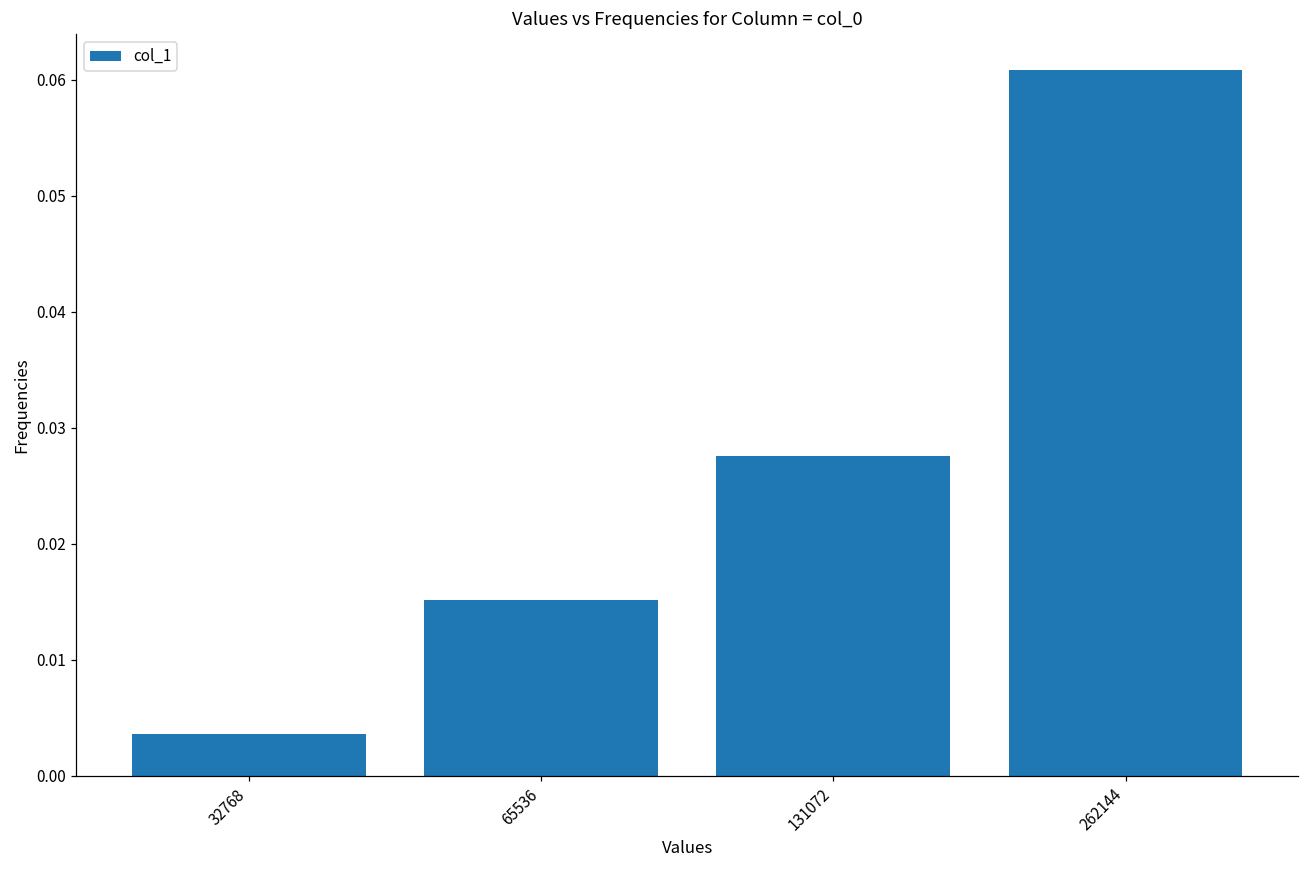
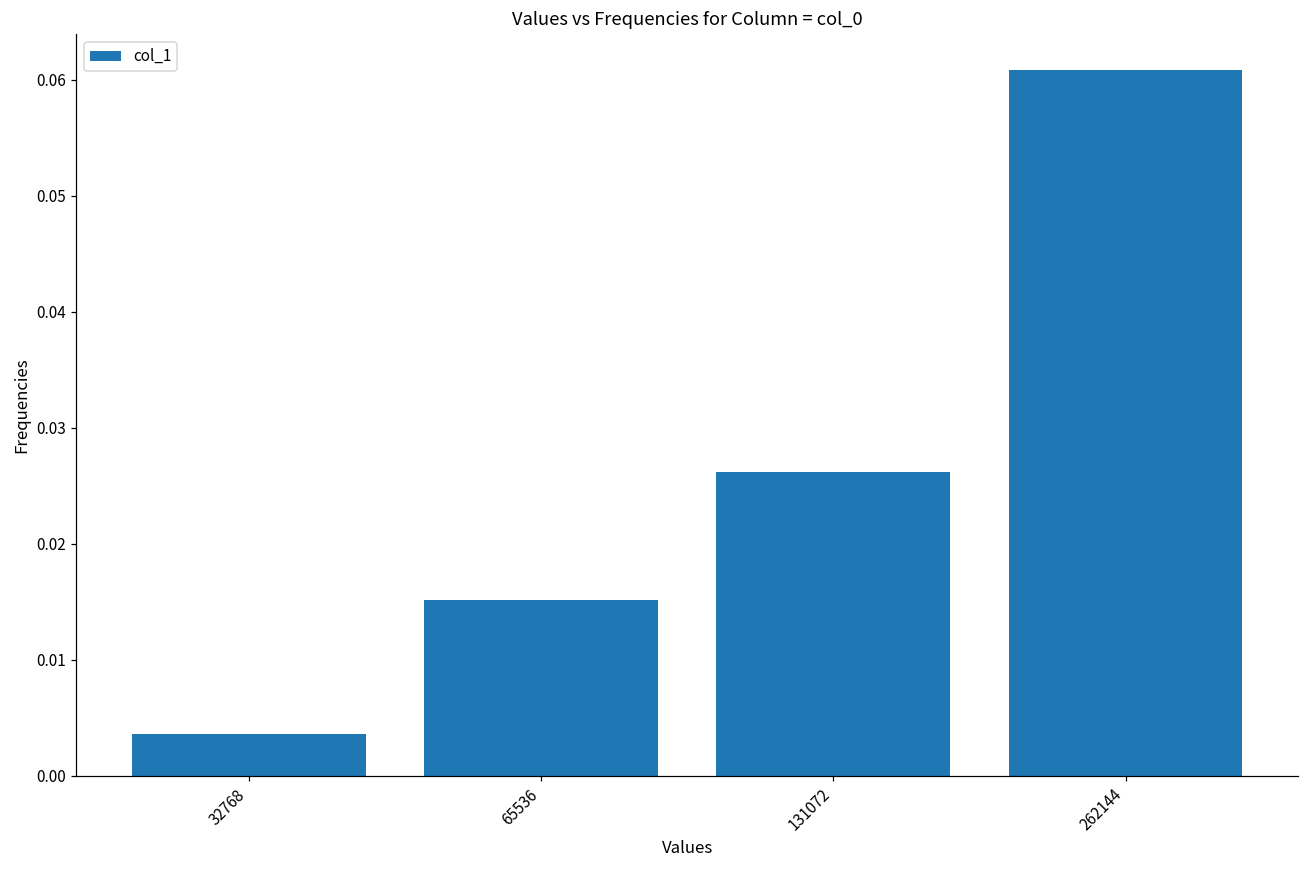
131072: 0.0276 -> 0.0262
